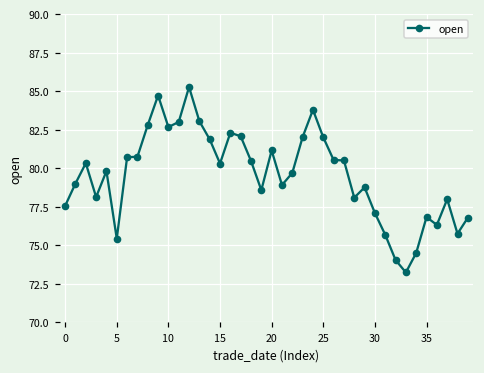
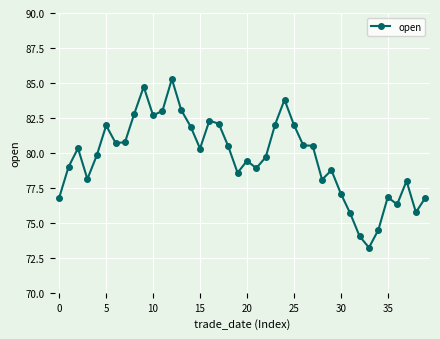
0: 77.6 -> 76.8
5: 75.4 -> 82.0
20: 81.2 -> 79.4
